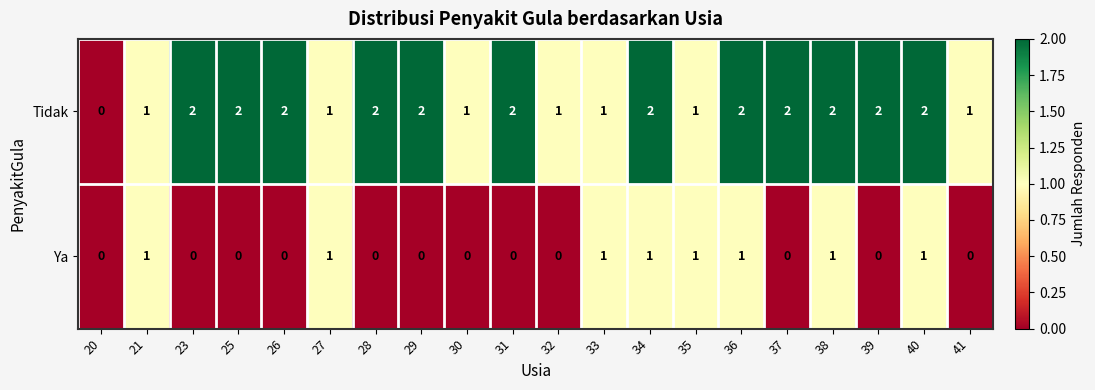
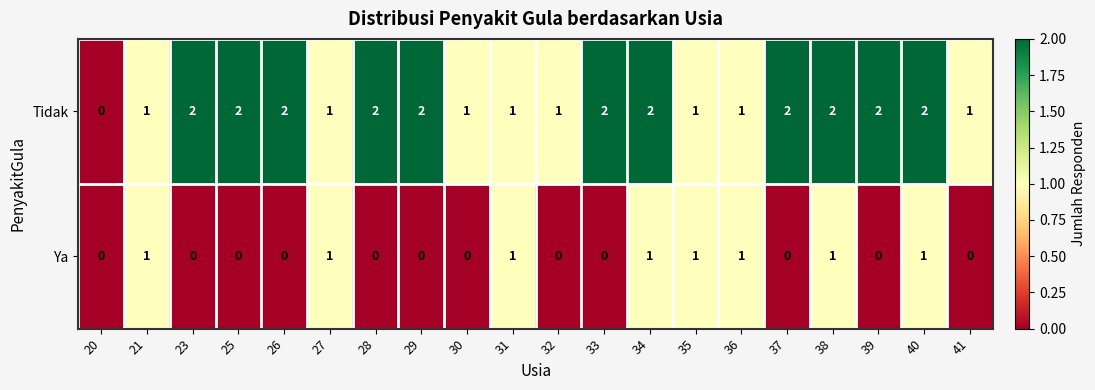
Tidak, 31: 2 -> 1
Tidak, 33: 1 -> 2
Tidak, 36: 2 -> 1
Ya, 31: 0 -> 1
Ya, 33: 1 -> 0
